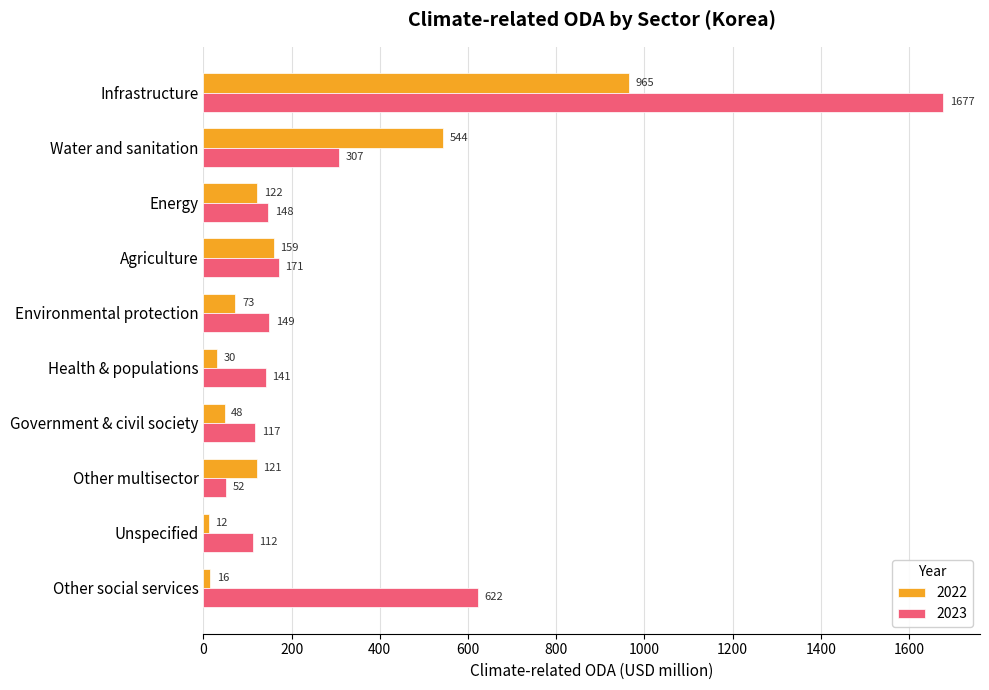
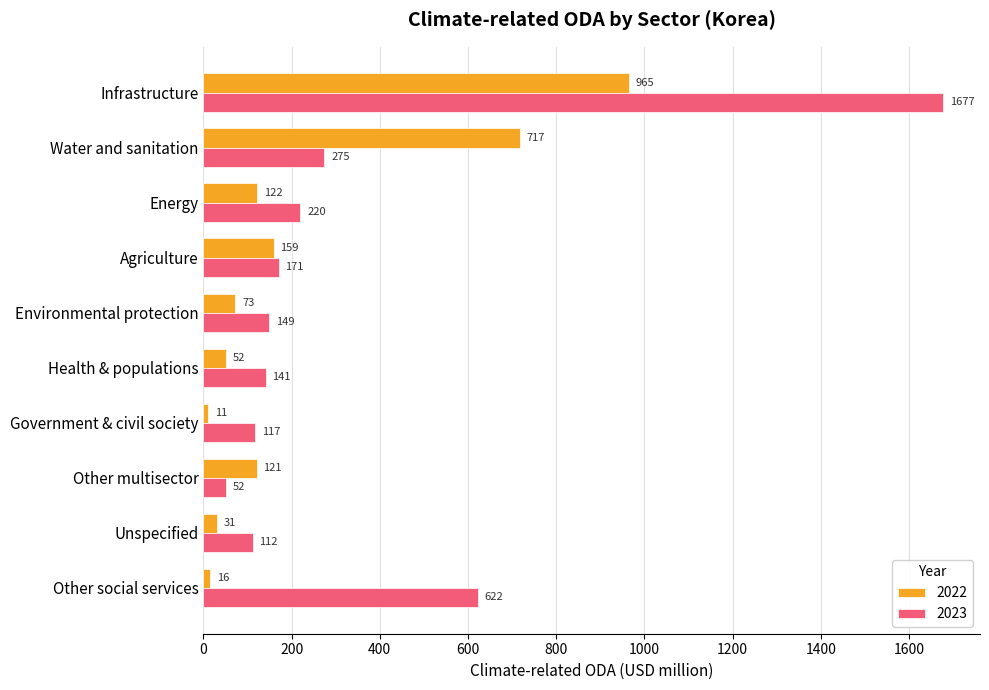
2022, Water and sanitation: 544 -> 717
2023, Water and sanitation: 307 -> 275
2023, Energy: 148 -> 220
2022, Health & populations: 30 -> 52
2022, Government & civil society: 48 -> 11
2022, Unspecified: 12 -> 31
